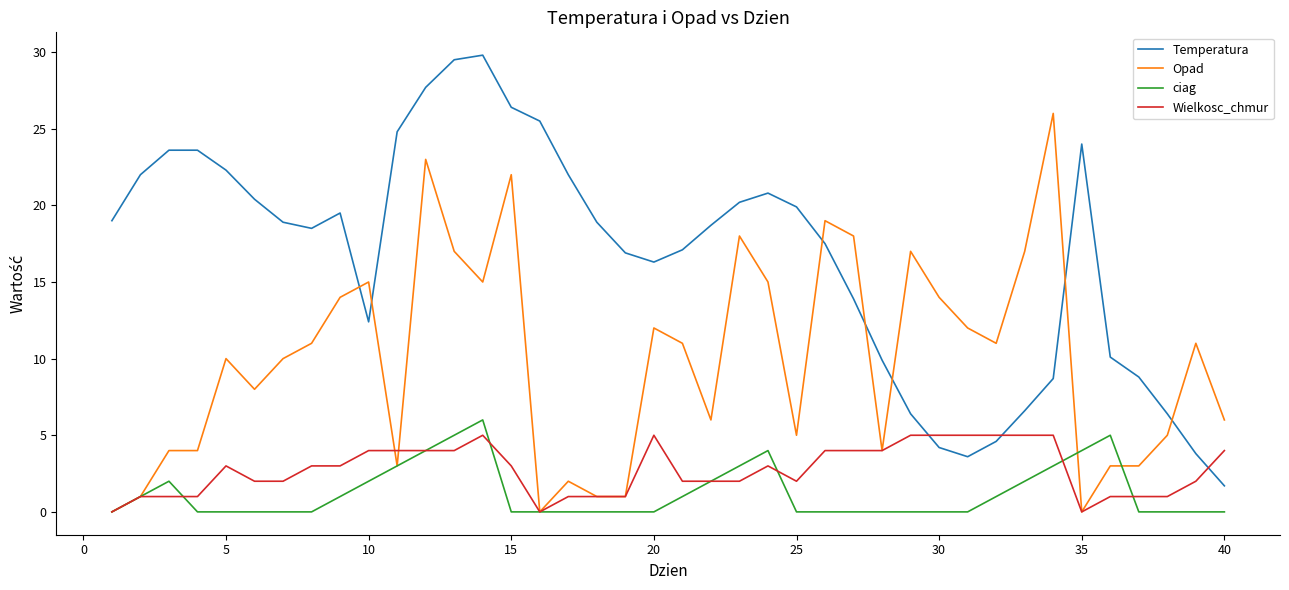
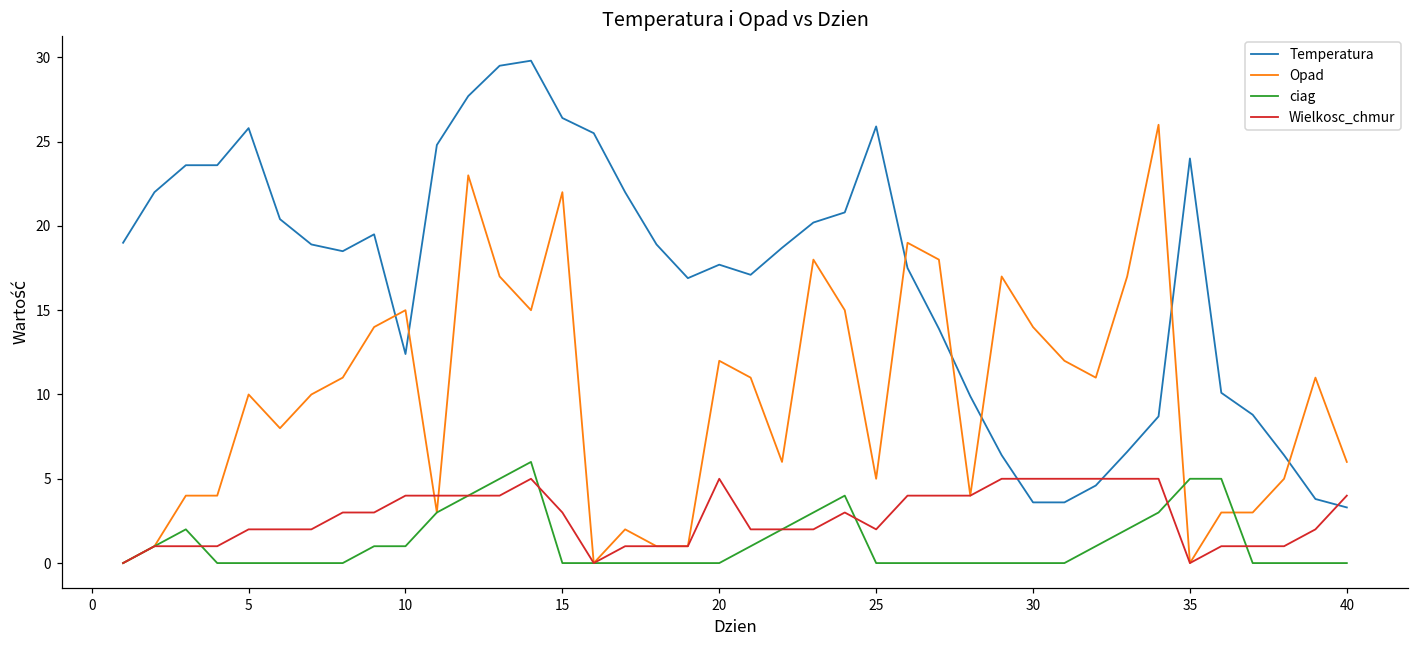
Temperatura, 5: 22.3 -> 25.8
Wielkosc_chmur, 5: 3 -> 2
ciag, 10: 2 -> 1
Temperatura, 20: 16.3 -> 17.7
Temperatura, 25: 19.9 -> 25.9
Temperatura, 30: 4.2 -> 3.6
ciag, 35: 4 -> 5
Temperatura, 40: 1.7 -> 3.3
